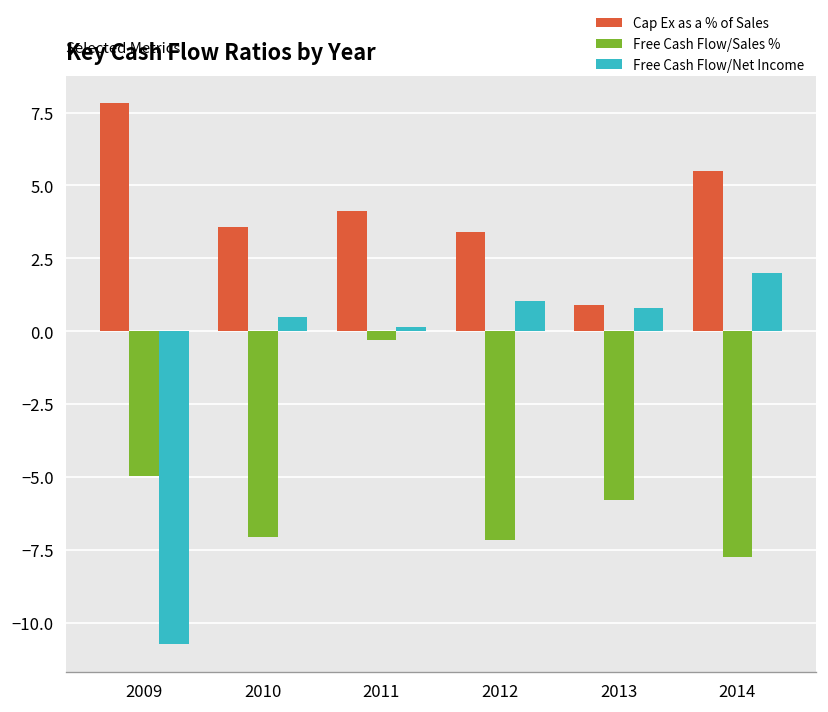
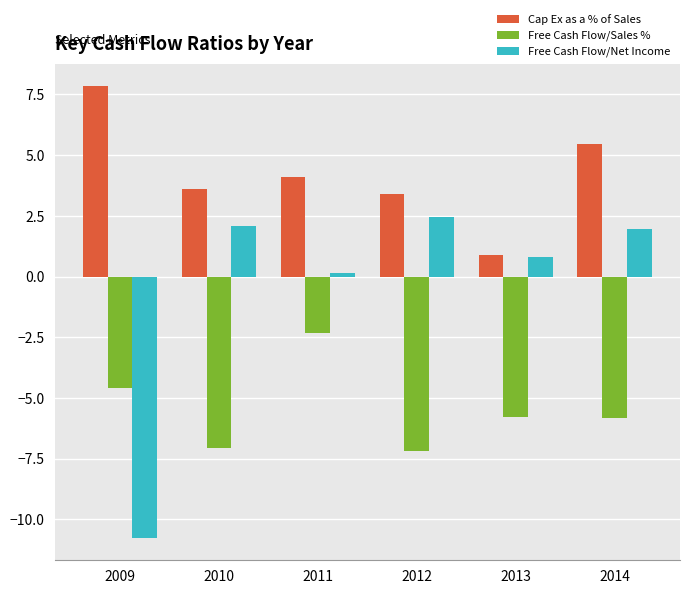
Free Cash Flow/Sales %, 2009: -5.0 -> -4.6
Free Cash Flow/Net Income, 2010: 0.5 -> 2.1
Free Cash Flow/Sales %, 2011: -0.3 -> -2.3
Free Cash Flow/Net Income, 2012: 1.1 -> 2.4
Free Cash Flow/Sales %, 2014: -7.7 -> -5.8
